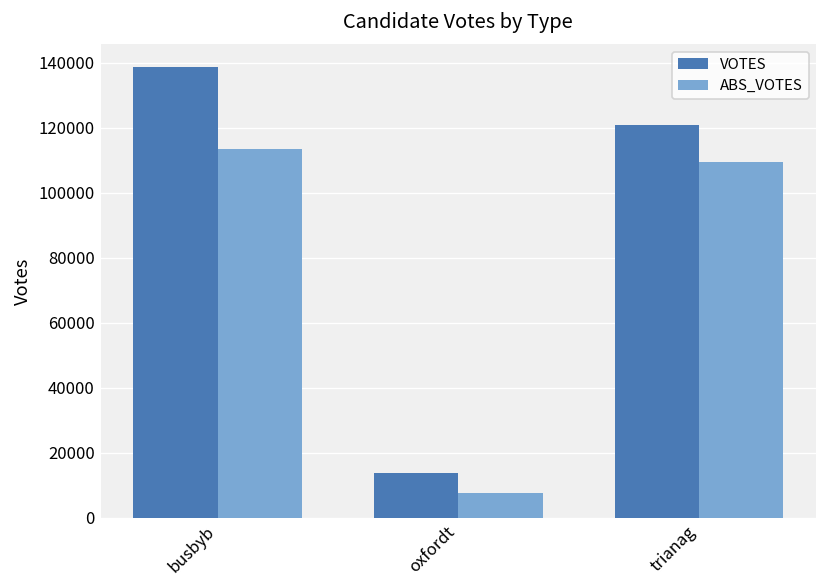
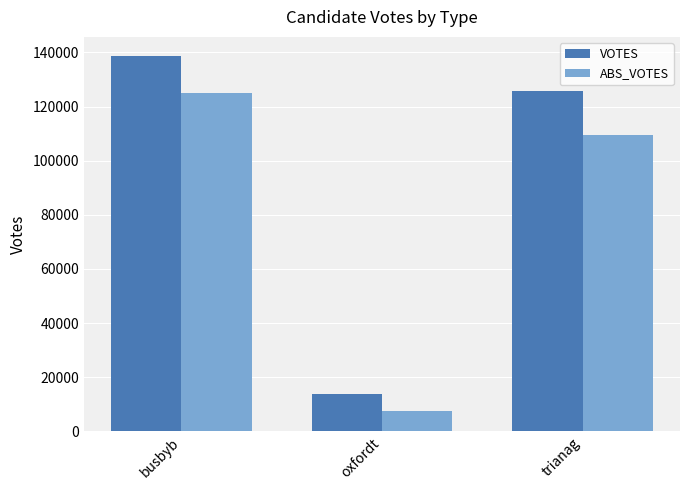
ABS_VOTES, busbyb: 114000 -> 125000
VOTES, trianag: 121000 -> 126000
